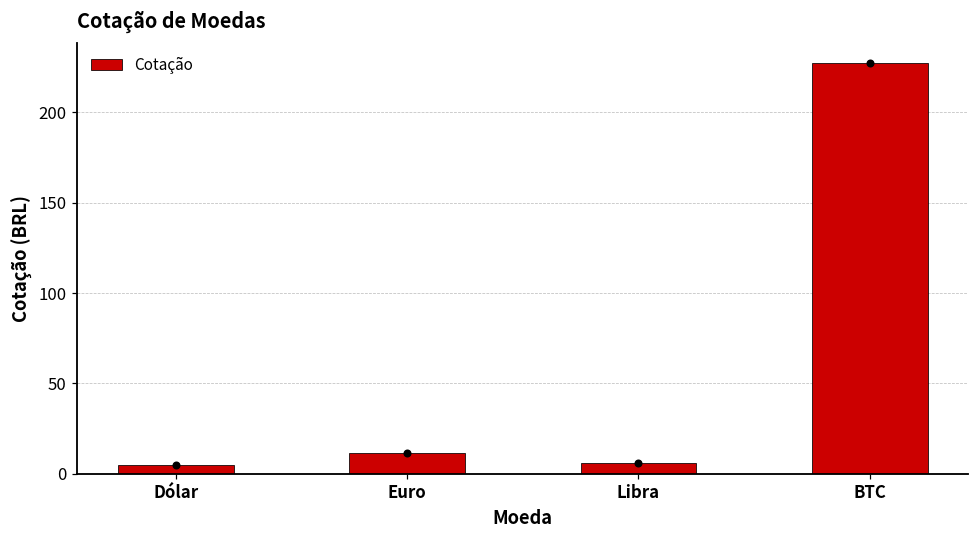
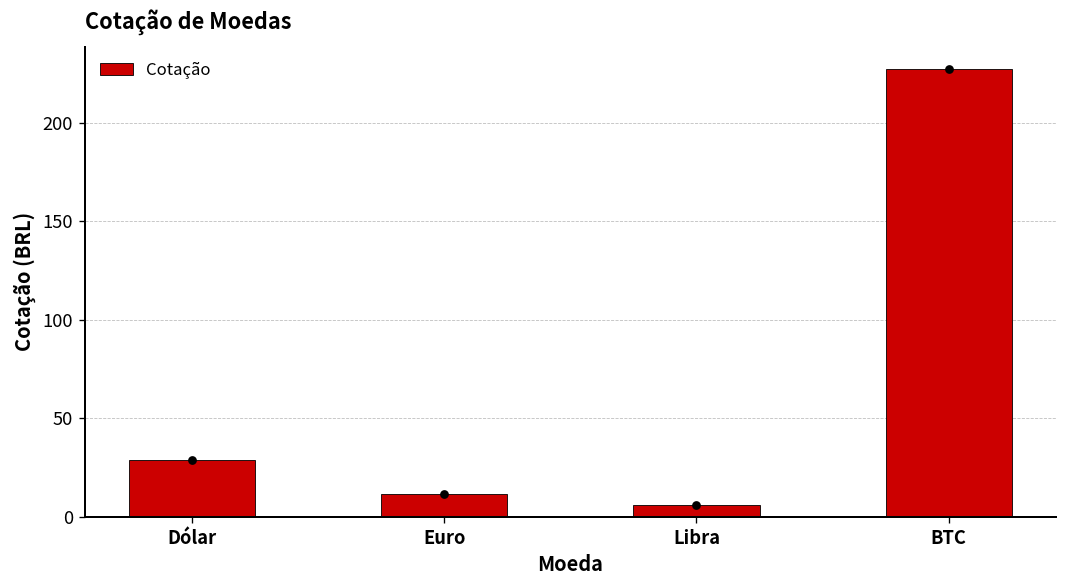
Cotação, Dólar: 5 -> 29
